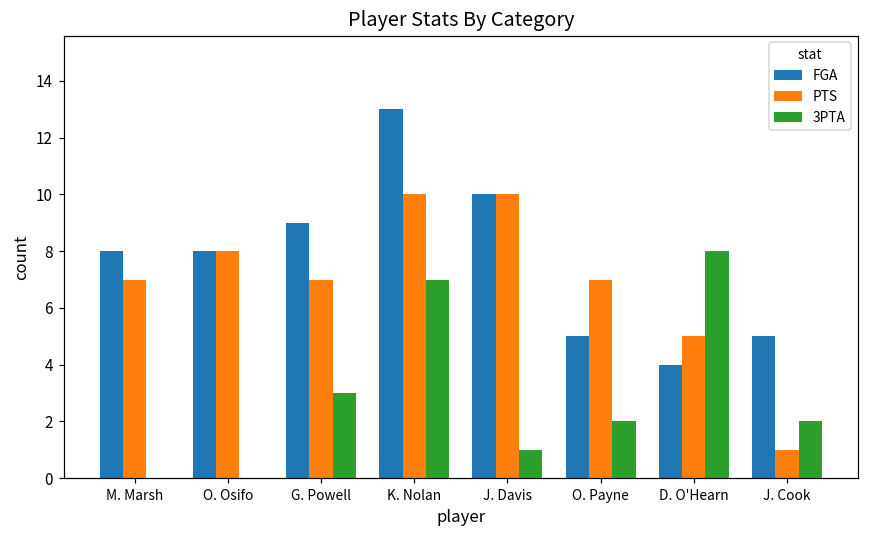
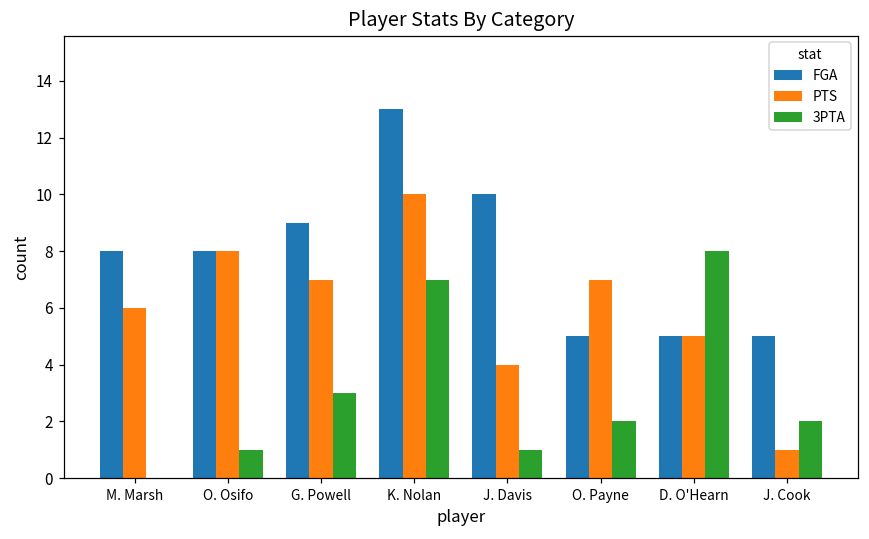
PTS, M. Marsh: 7 -> 6
3PTA, O. Osifo: 0 -> 1
PTS, J. Davis: 10 -> 4
FGA, D. O'Hearn: 4 -> 5
